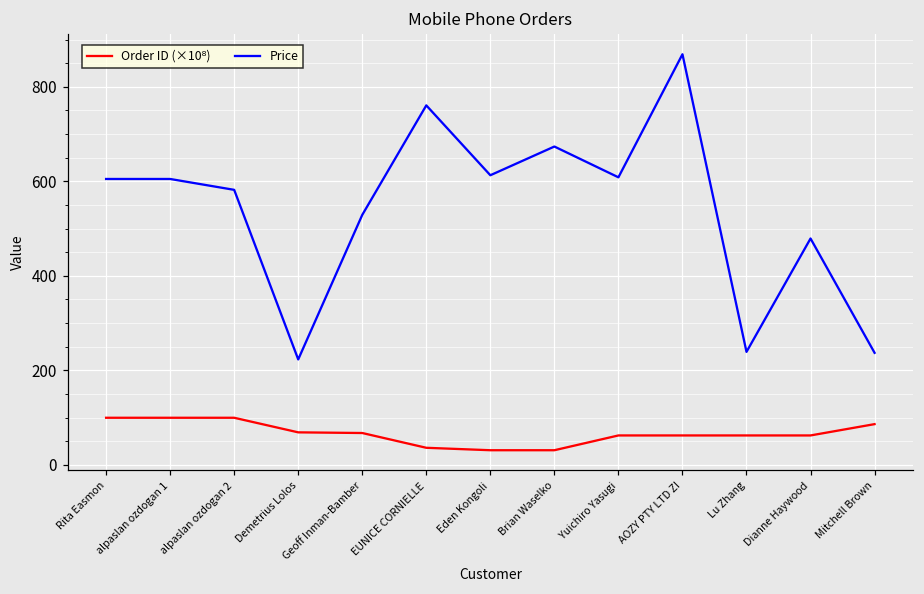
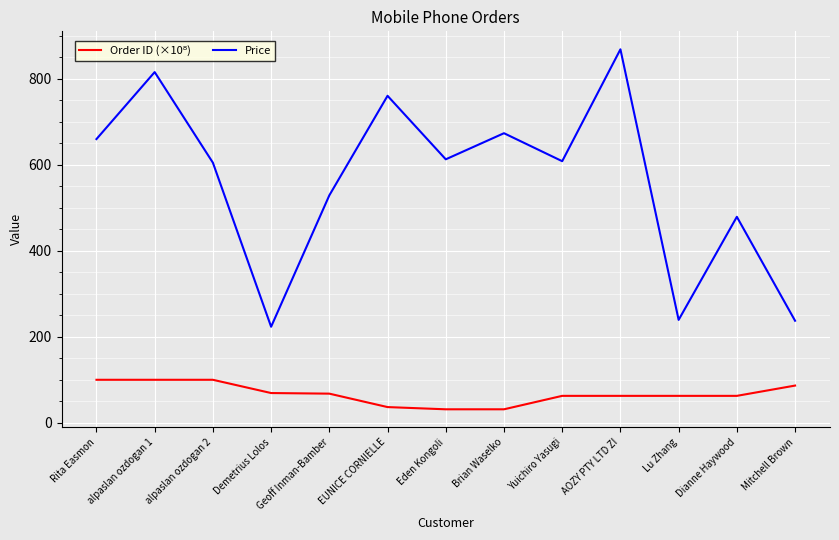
Price, Rita Easmon: 610 -> 660
Price, alpaslan ozdogan 1: 610 -> 820
Price, alpaslan ozdogan 2: 580 -> 610
